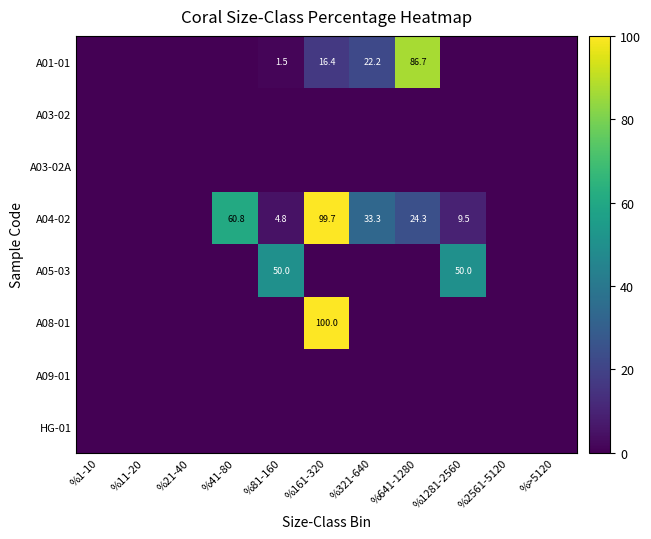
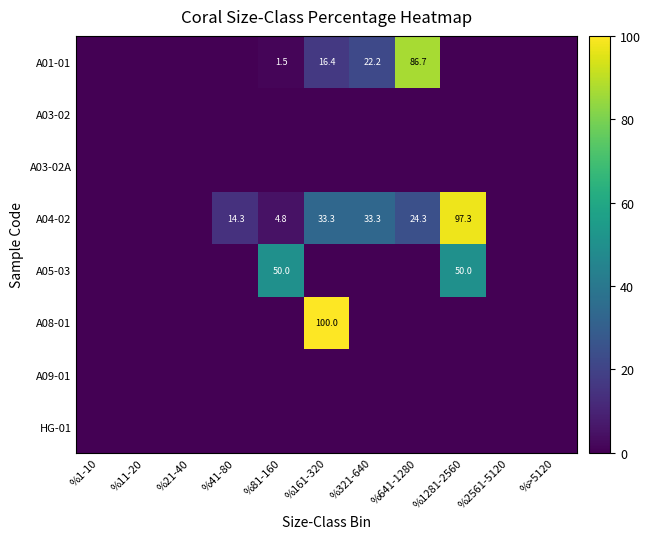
A04-02, %41-80: 60.8 -> 14.3
A04-02, %161-320: 99.7 -> 33.3
A04-02, %1281-2560: 9.5 -> 97.3
